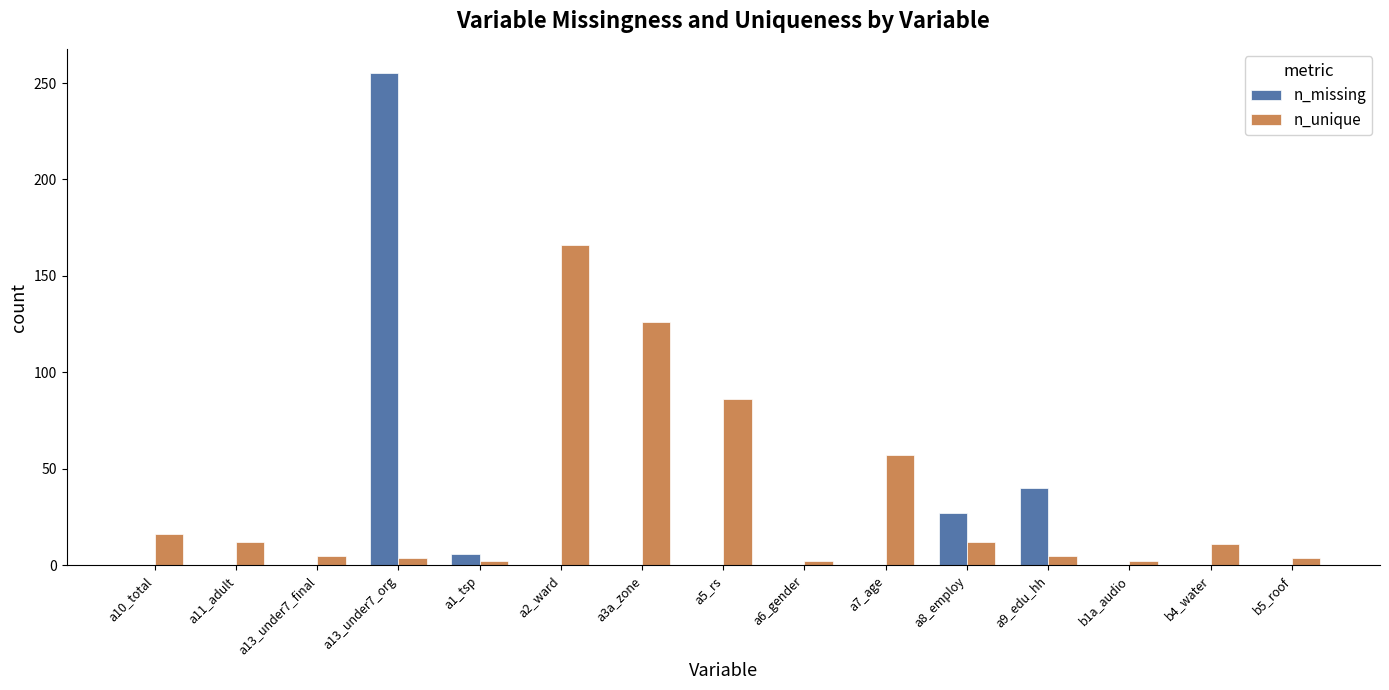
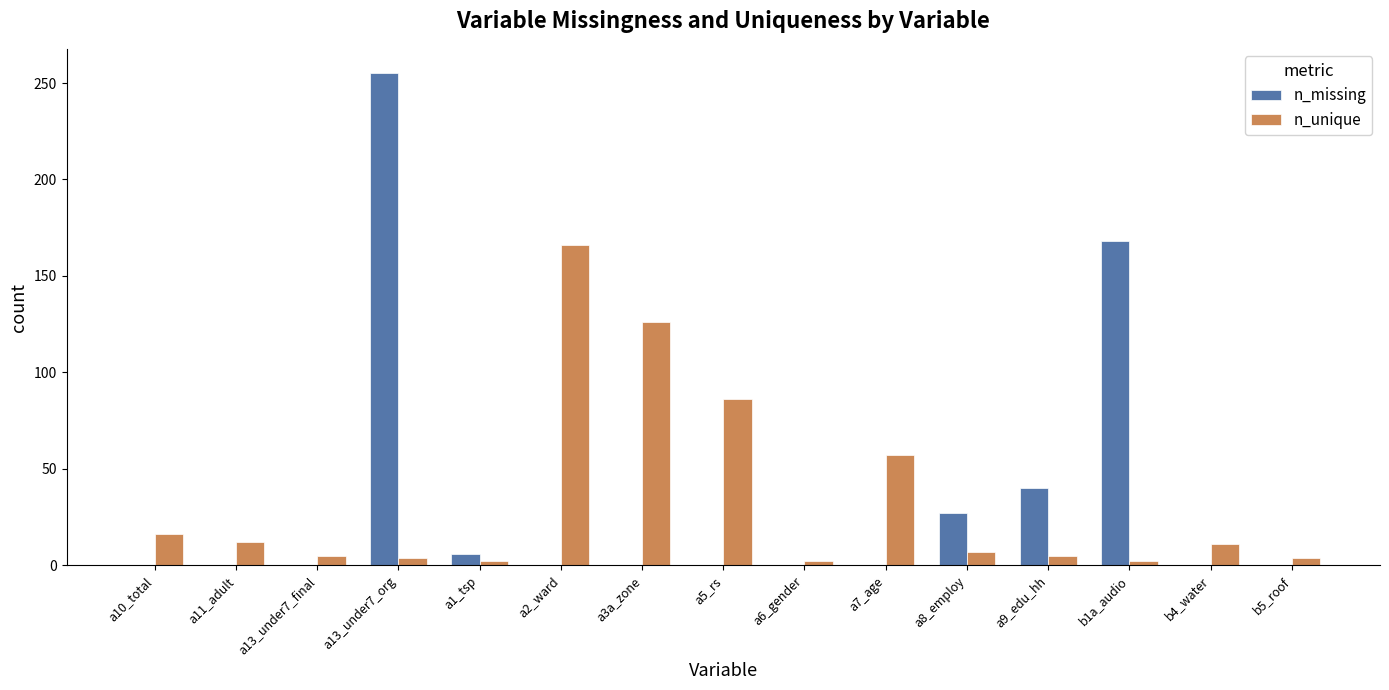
n_unique, a8_employ: 12 -> 7
n_missing, b1a_audio: 0 -> 168
